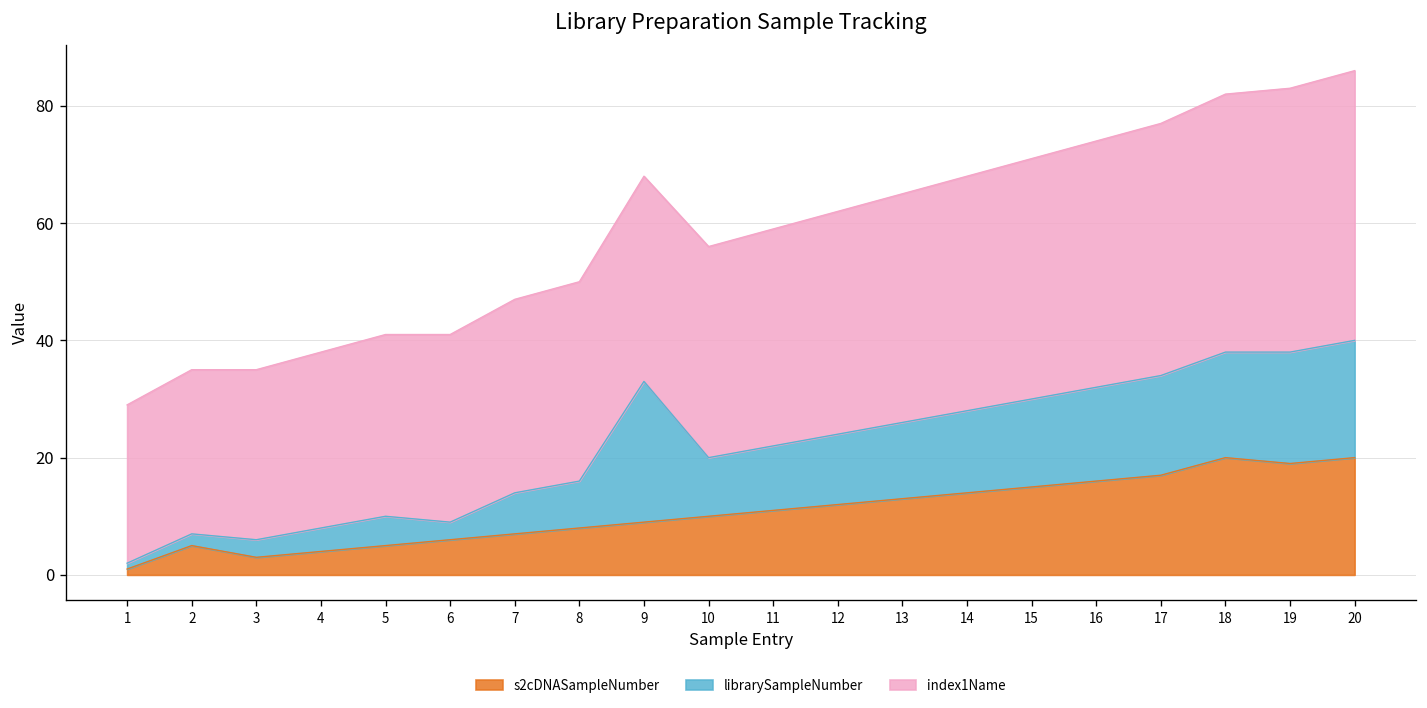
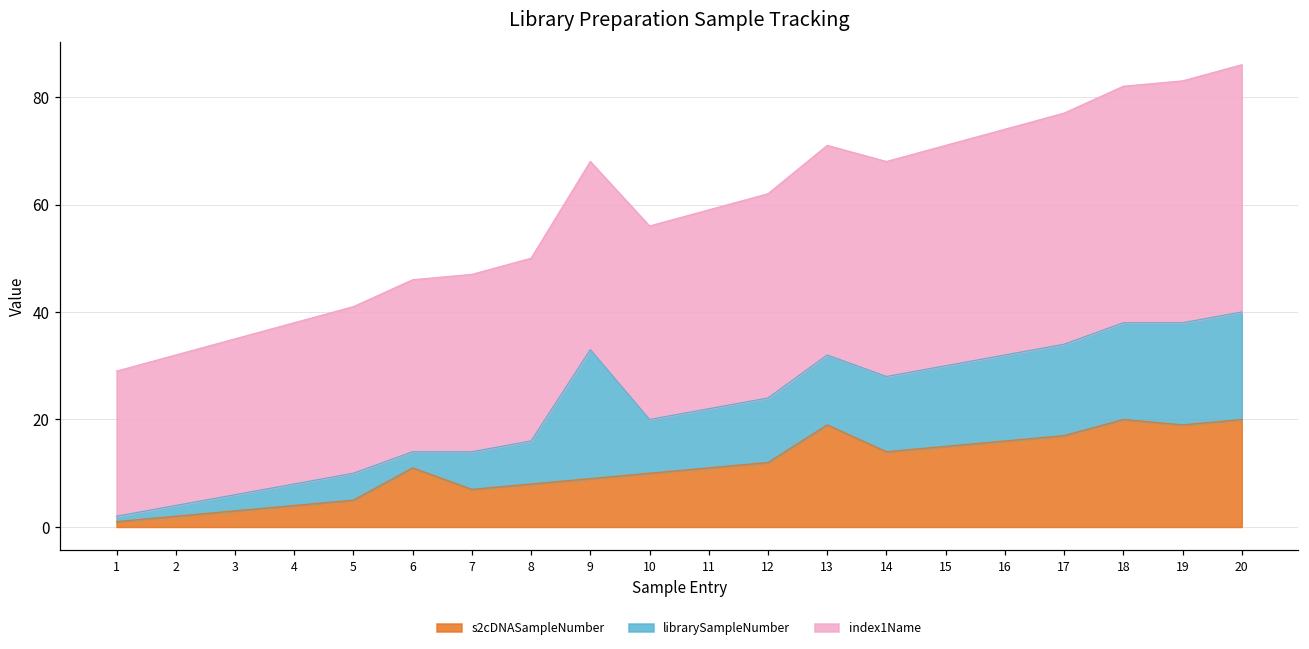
s2cDNASampleNumber, 2: 5 -> 2
s2cDNASampleNumber, 6: 6 -> 11
s2cDNASampleNumber, 13: 13 -> 19
